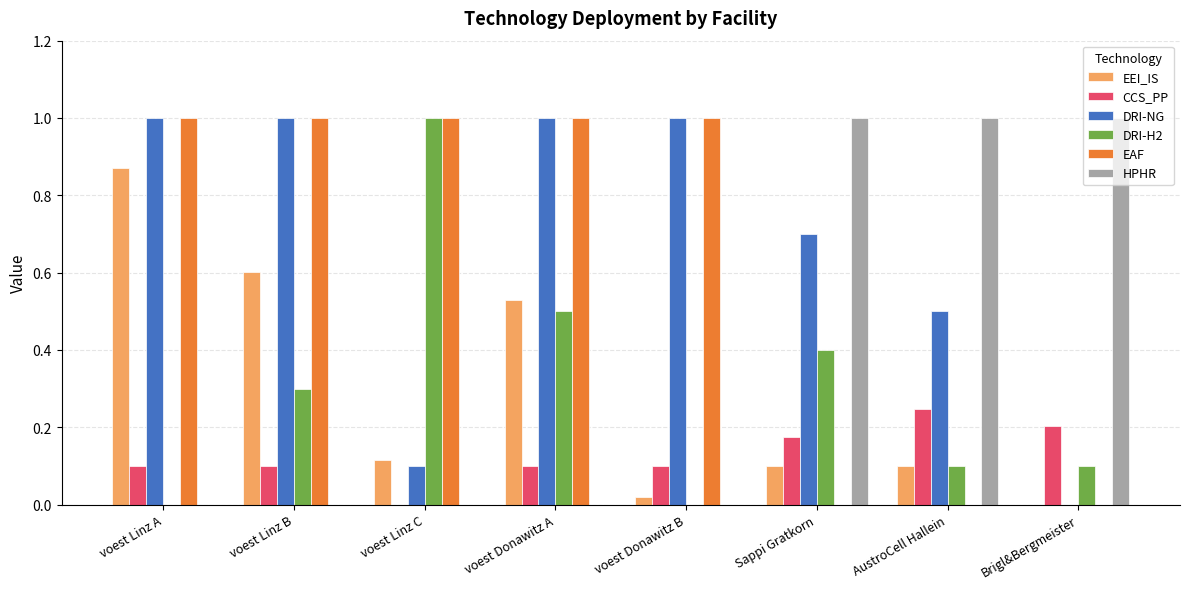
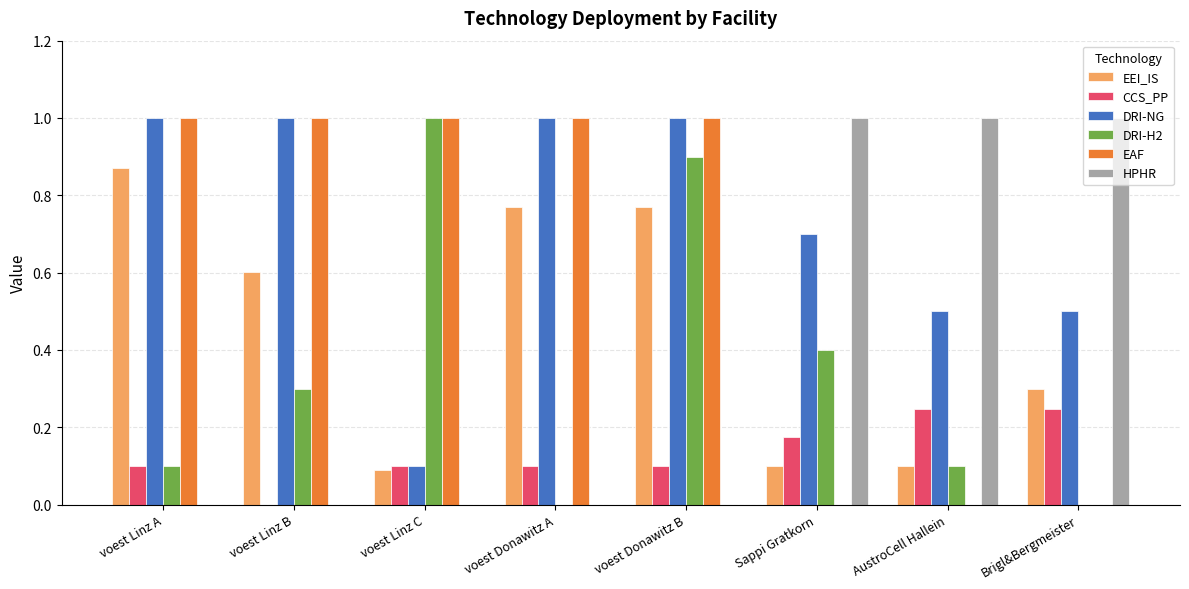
DRI-H2, voest Linz A: 0.0 -> 0.1
CCS_PP, voest Linz B: 0.1 -> 0.0
EEI_IS, voest Linz C: 0.11 -> 0.09
CCS_PP, voest Linz C: 0.0 -> 0.1
EEI_IS, voest Donawitz A: 0.53 -> 0.77
DRI-H2, voest Donawitz A: 0.5 -> 0.0
EEI_IS, voest Donawitz B: 0.02 -> 0.77
DRI-H2, voest Donawitz B: 0.0 -> 0.9
EEI_IS, Brigl&Bergmeister: 0.0 -> 0.3
CCS_PP, Brigl&Bergmeister: 0.20 -> 0.25
DRI-NG, Brigl&Bergmeister: 0.0 -> 0.5
DRI-H2, Brigl&Bergmeister: 0.1 -> 0.0
